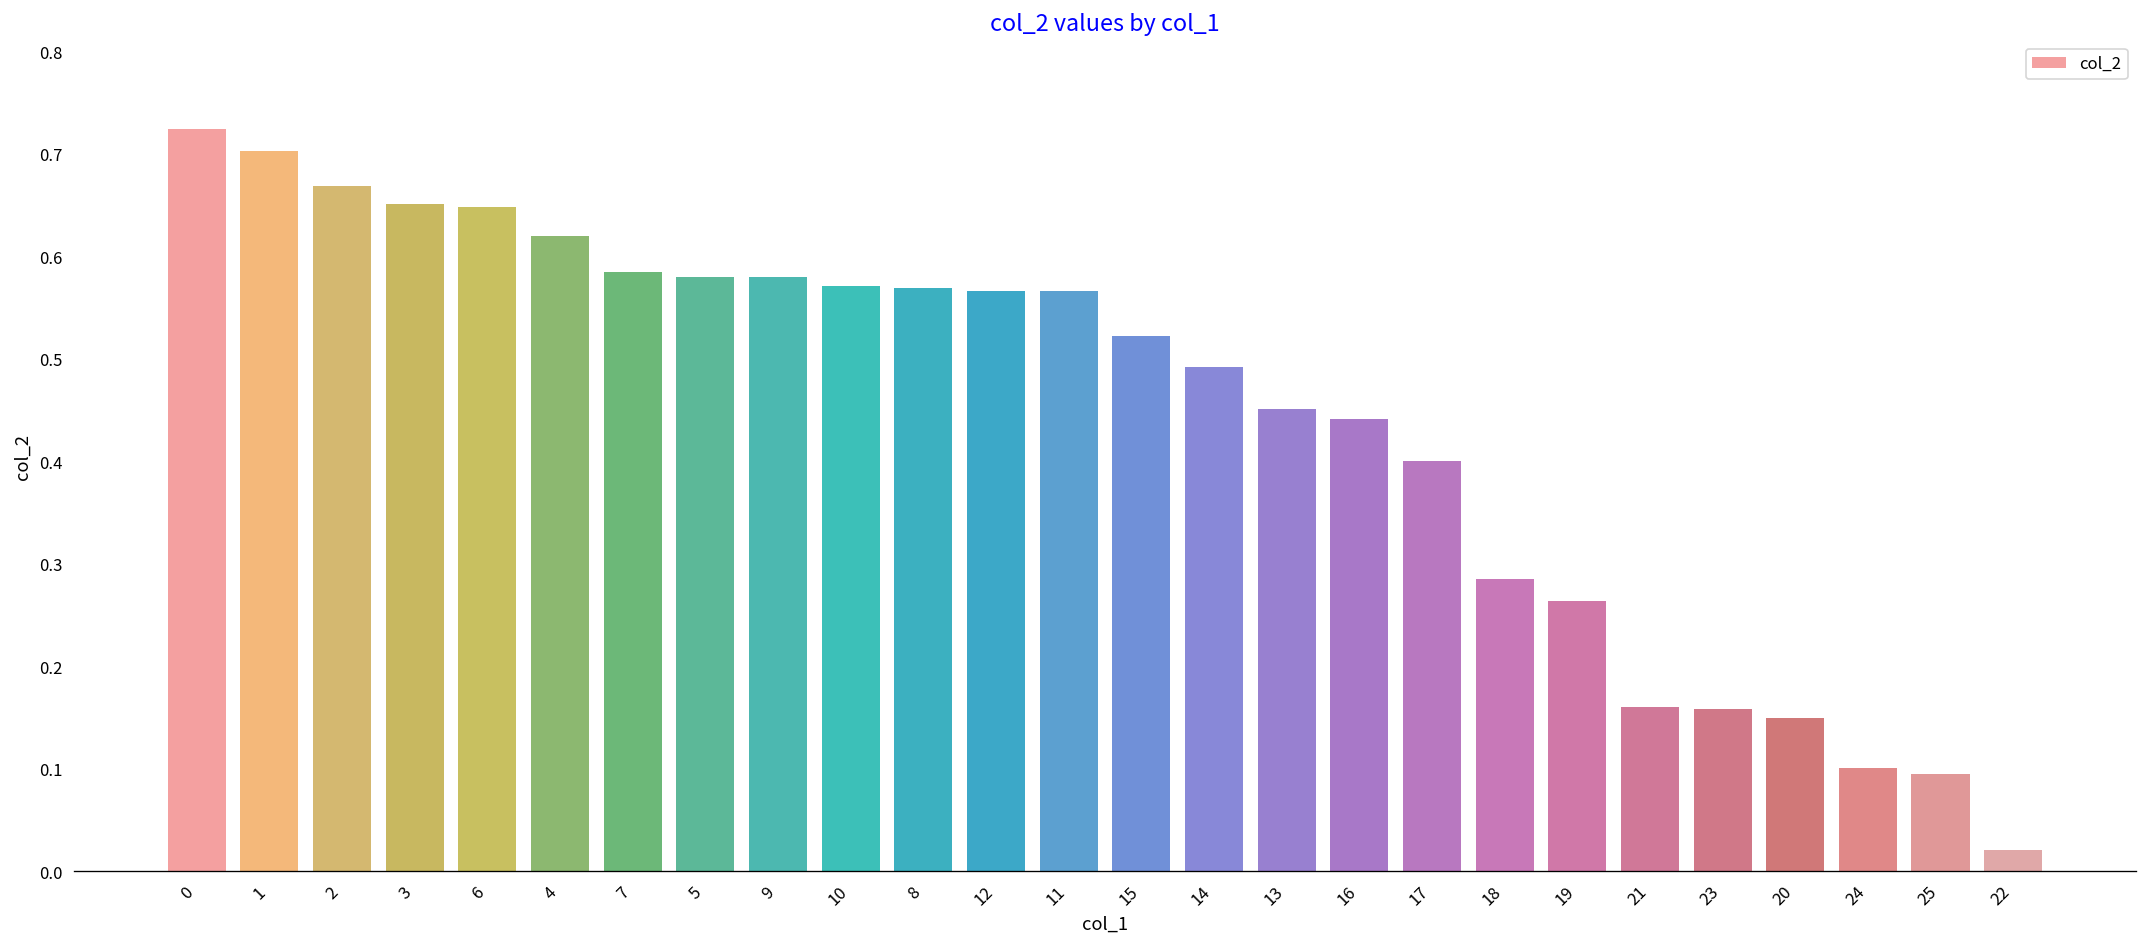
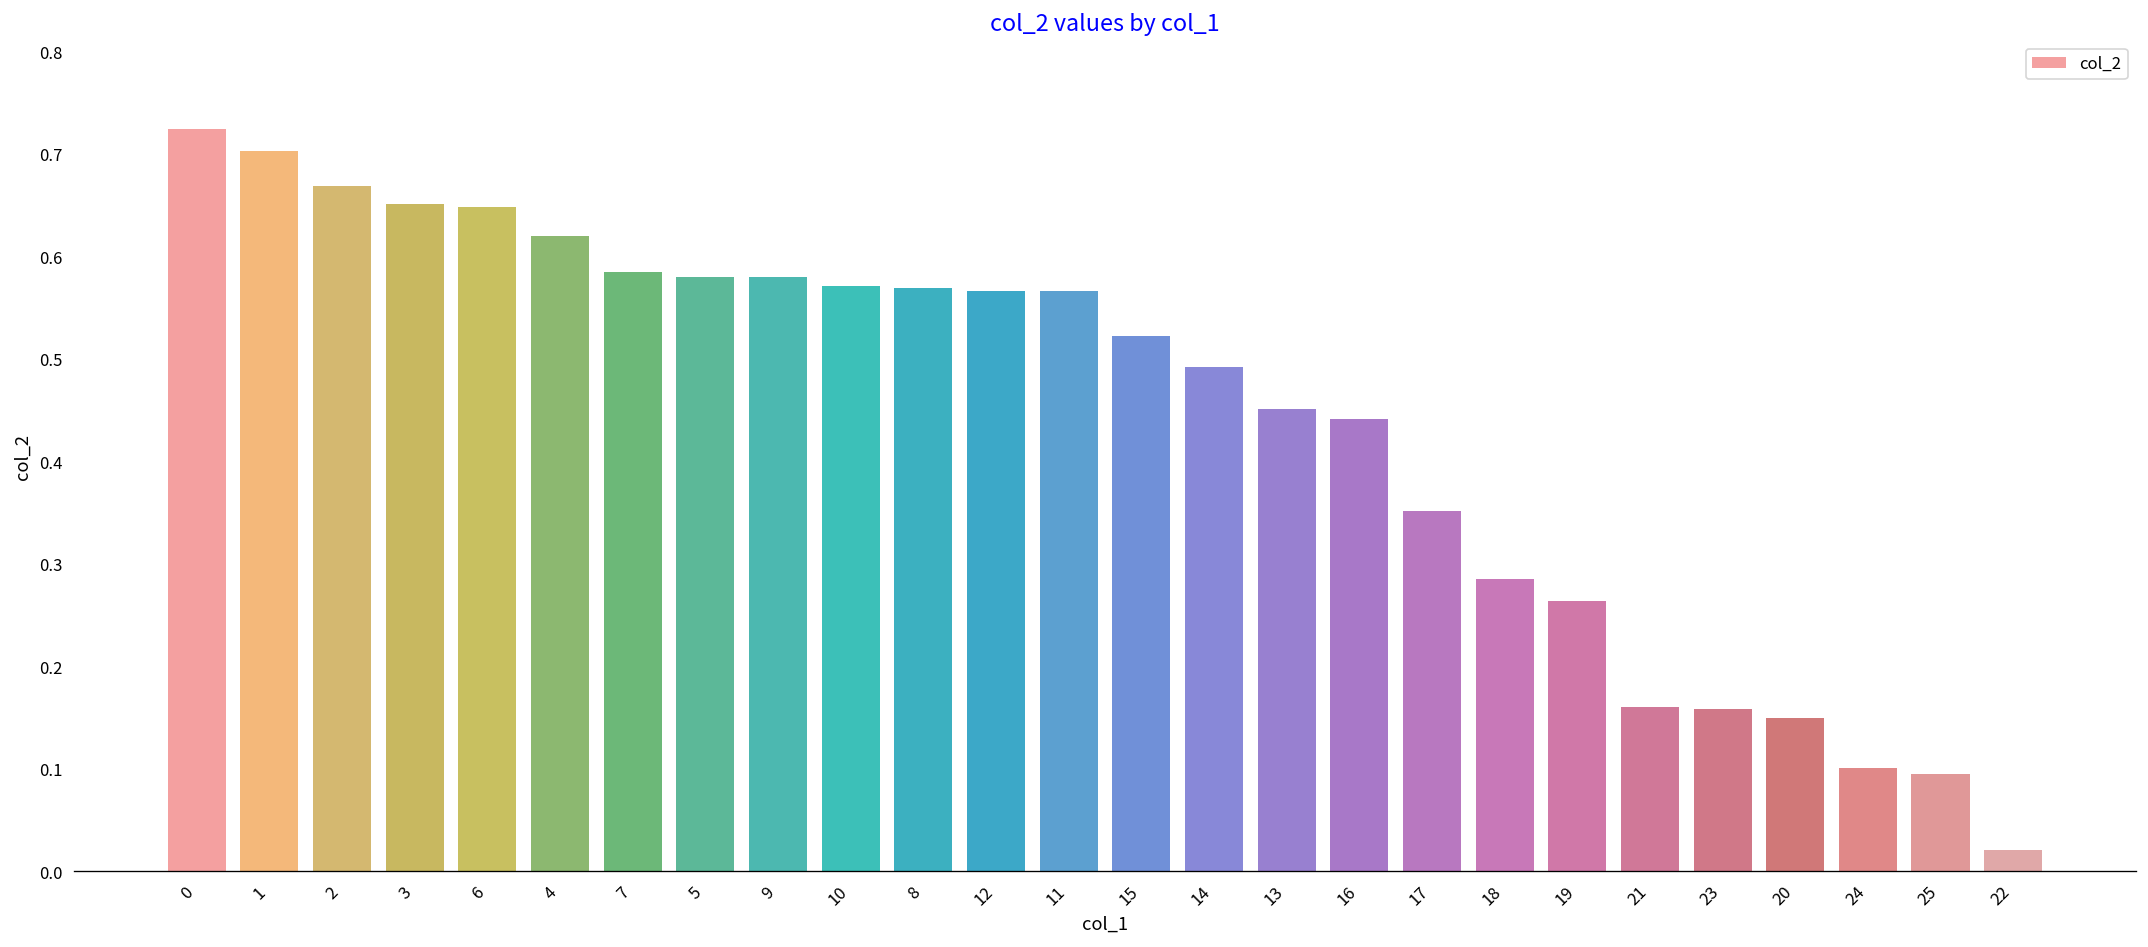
17: 0.40 -> 0.35
